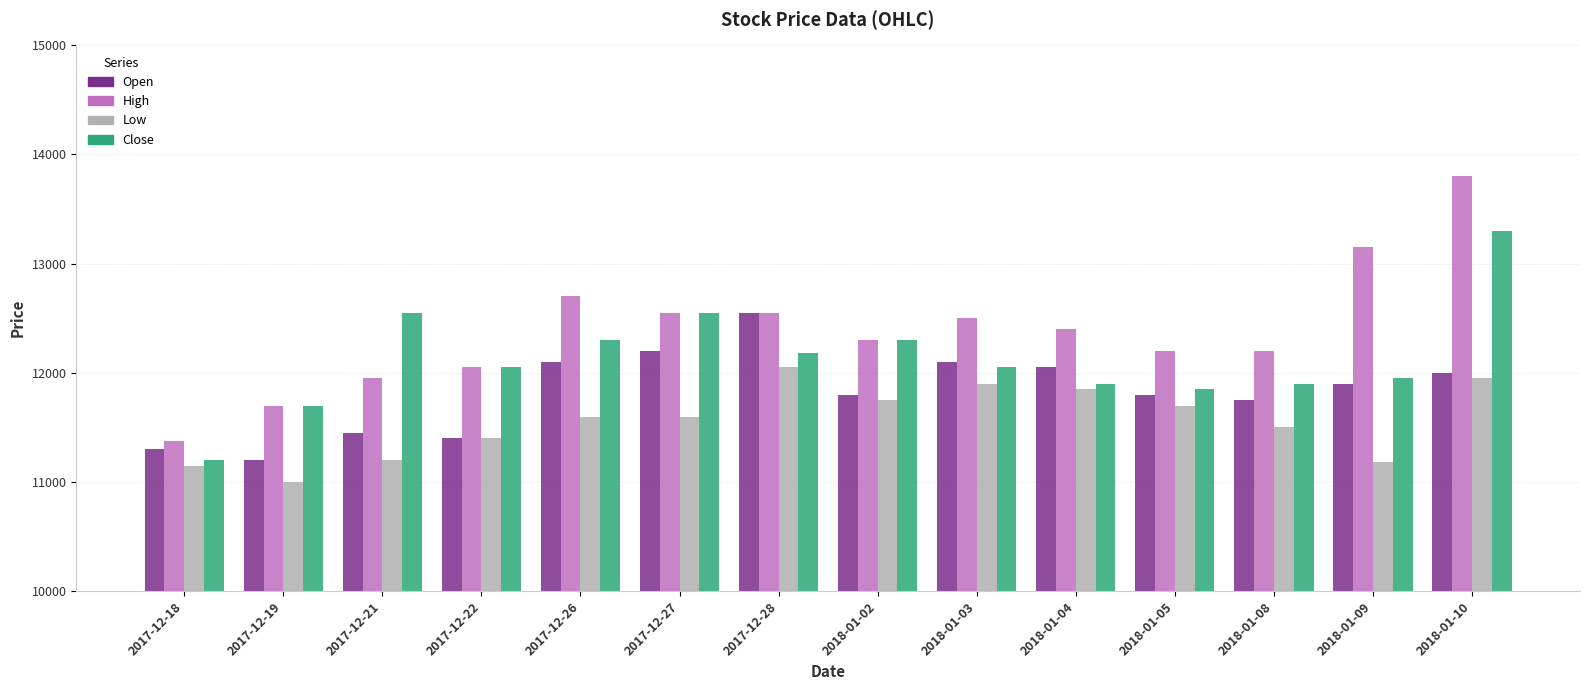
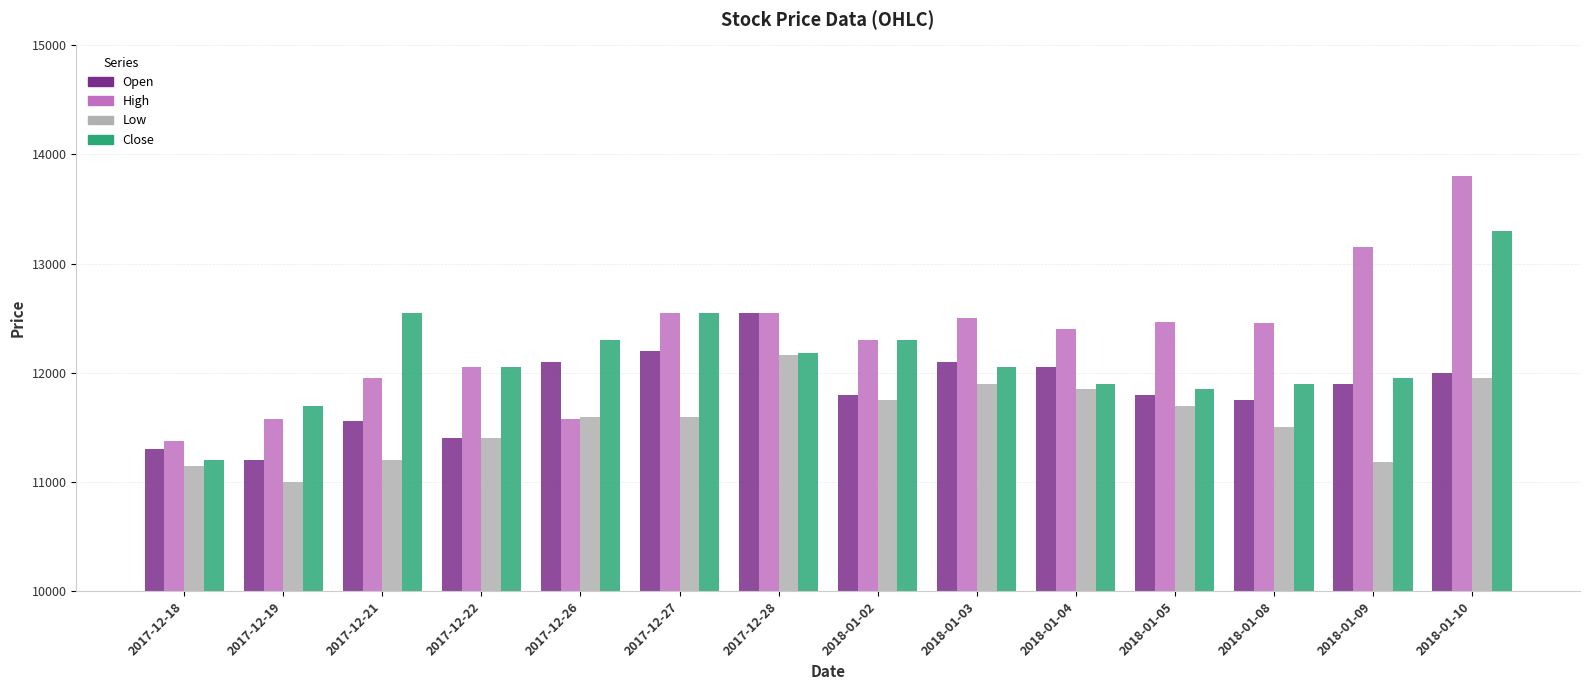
High, 2017-12-19: 11700 -> 11580
Open, 2017-12-21: 11450 -> 11560
High, 2017-12-26: 12700 -> 11580
Low, 2017-12-28: 12050 -> 12160
High, 2018-01-05: 12200 -> 12470
High, 2018-01-08: 12200 -> 12460
